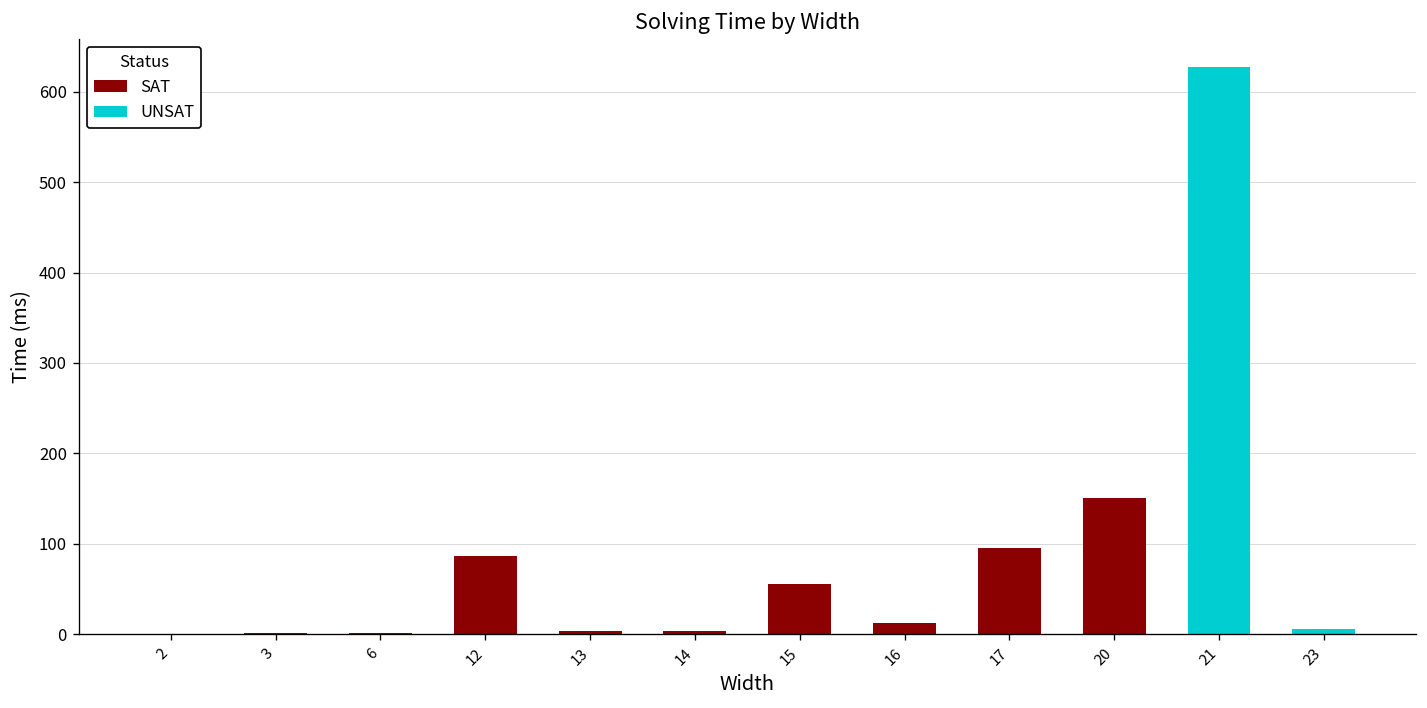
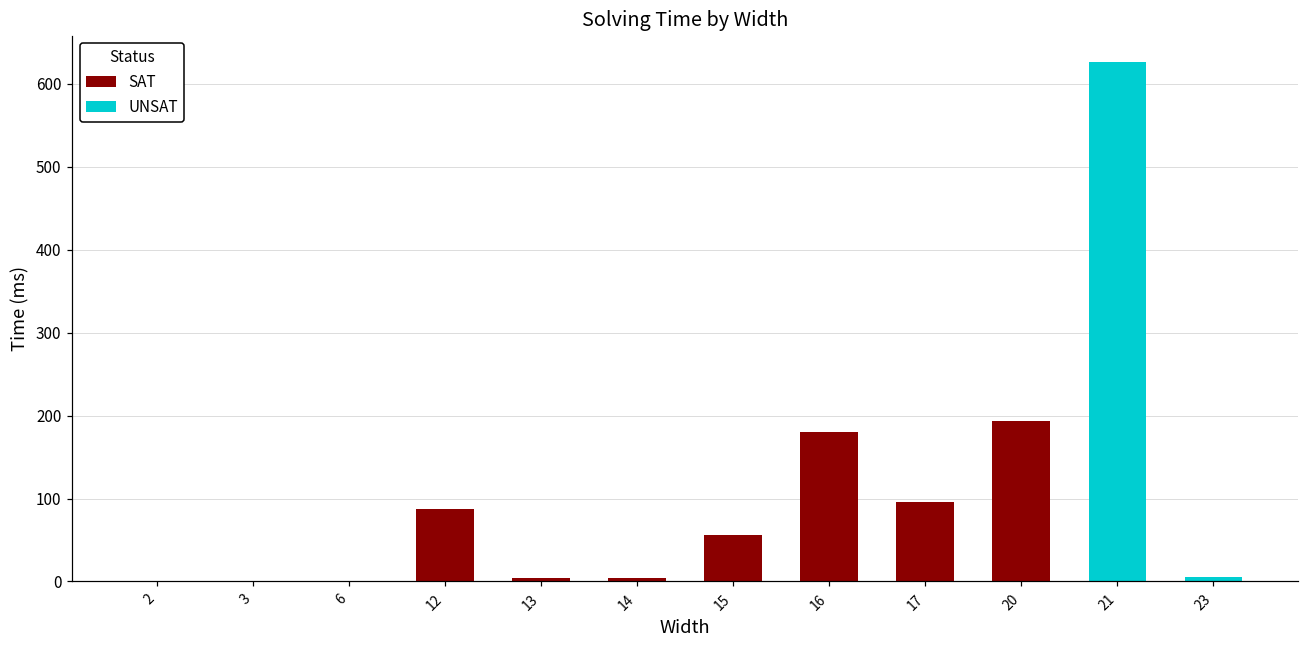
SAT, 16: 10 -> 180
SAT, 20: 150 -> 190
